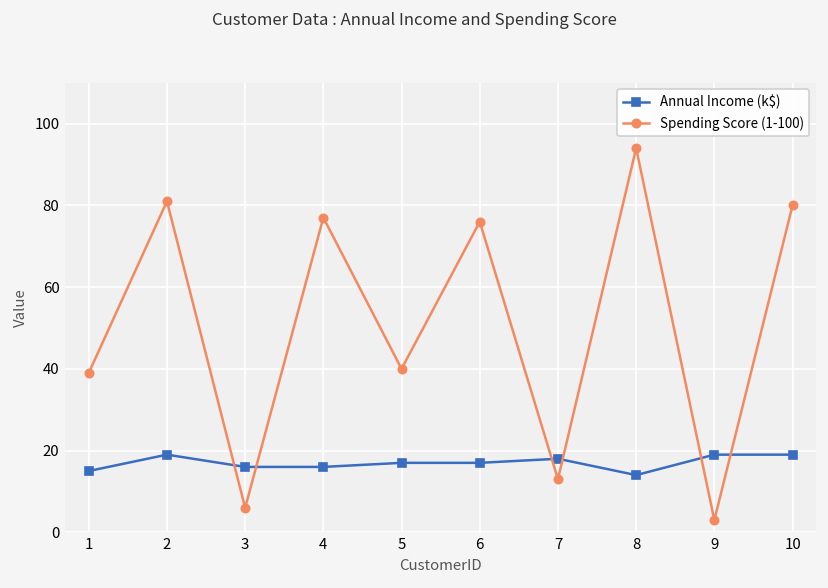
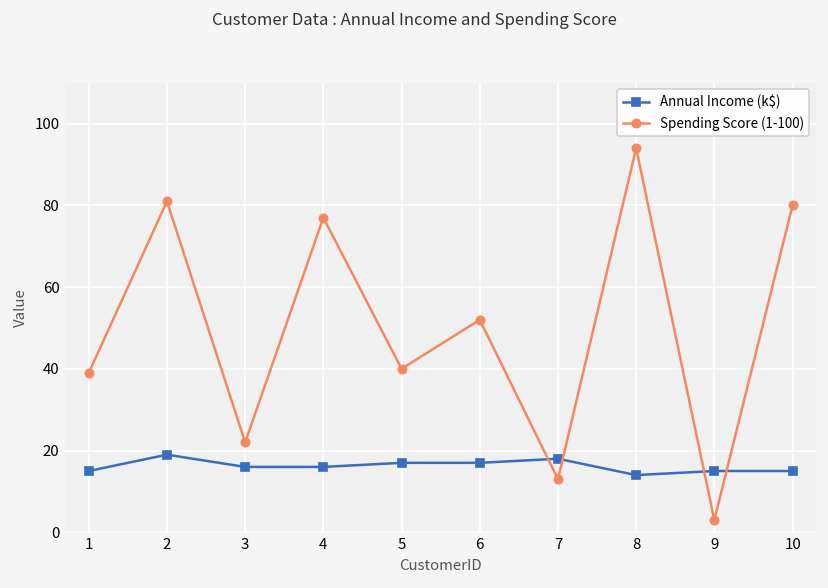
Spending Score (1-100), 3: 6 -> 22
Spending Score (1-100), 6: 76 -> 52
Annual Income (k$), 9: 19 -> 15
Annual Income (k$), 10: 19 -> 15
